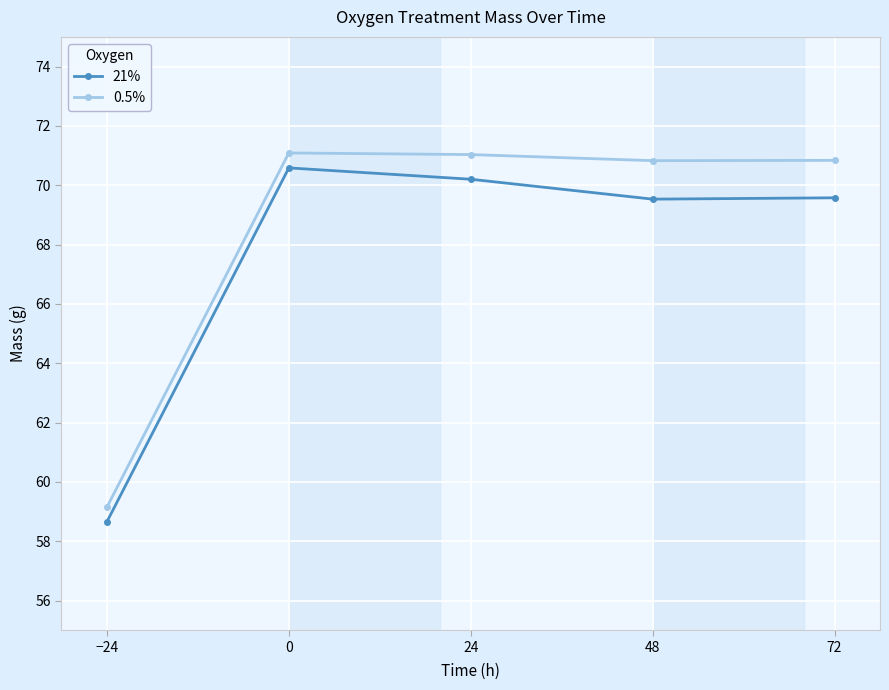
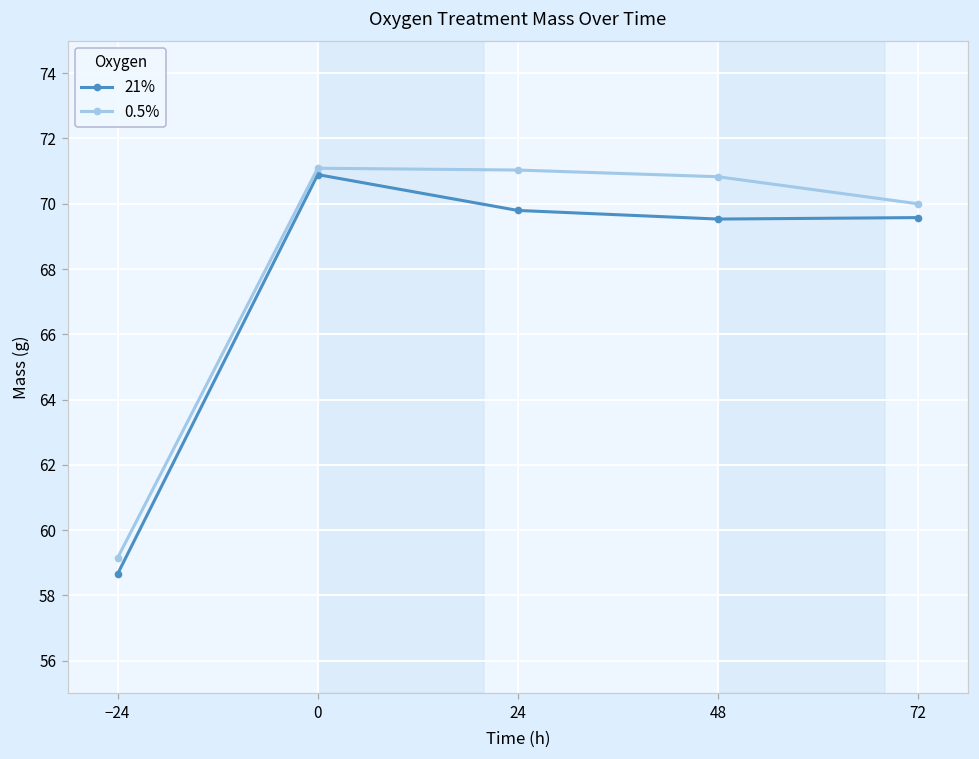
21%, 0: 70.6 -> 70.9
21%, 24: 70.2 -> 69.8
0.5%, 72: 70.8 -> 70.0
